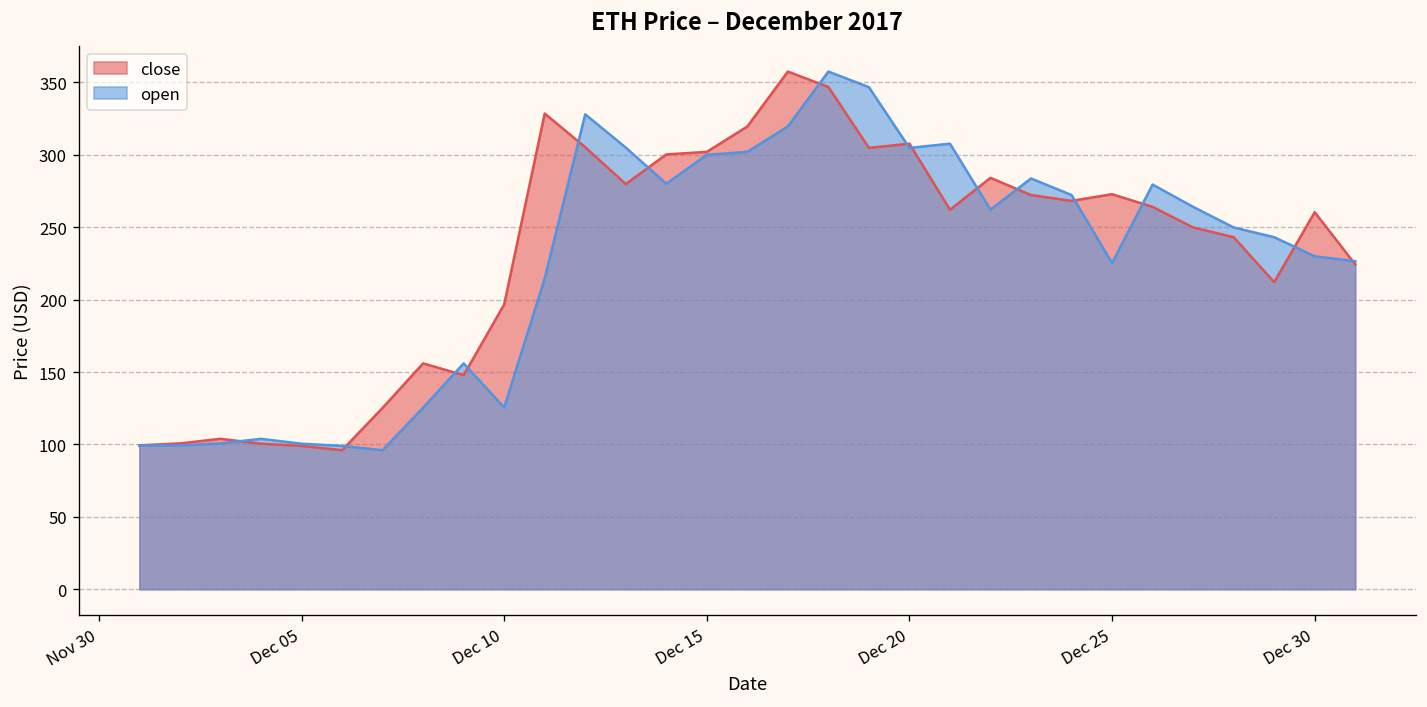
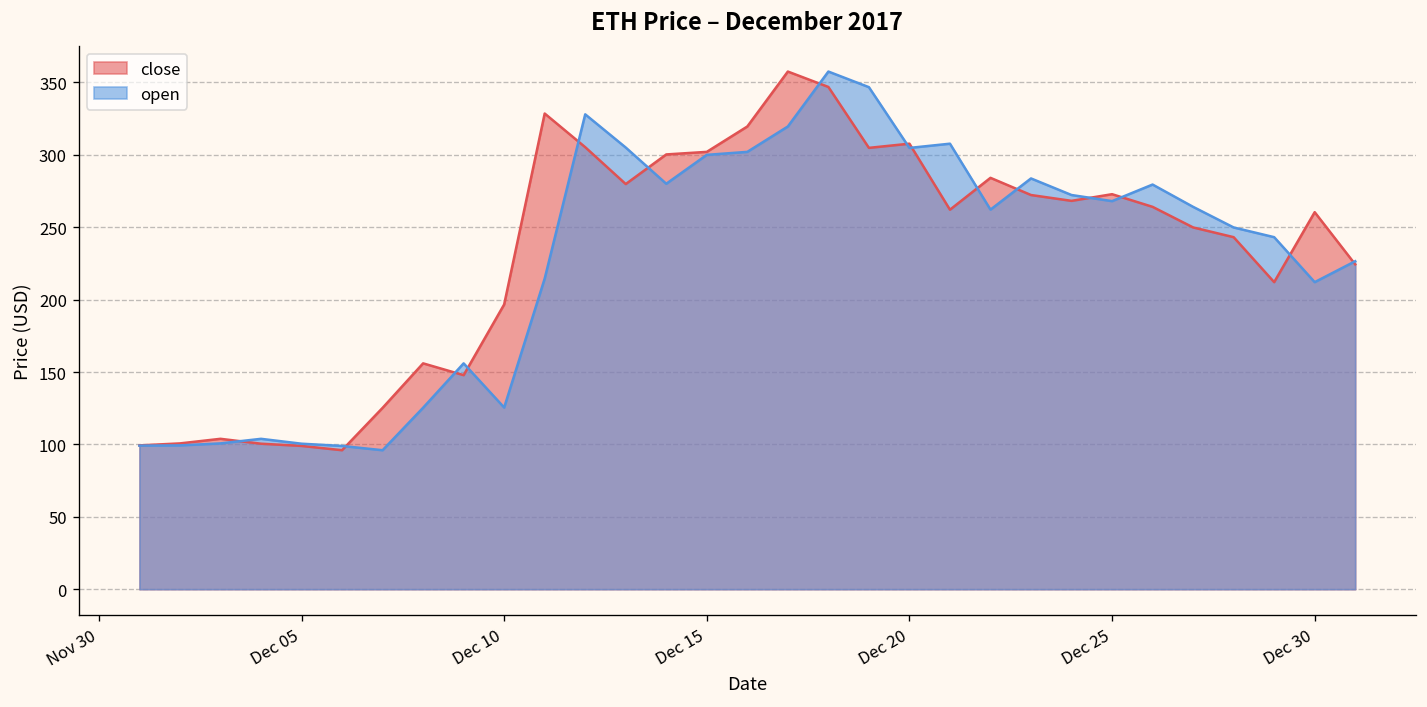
open, Dec 25: 225 -> 268
open, Dec 30: 230 -> 212
